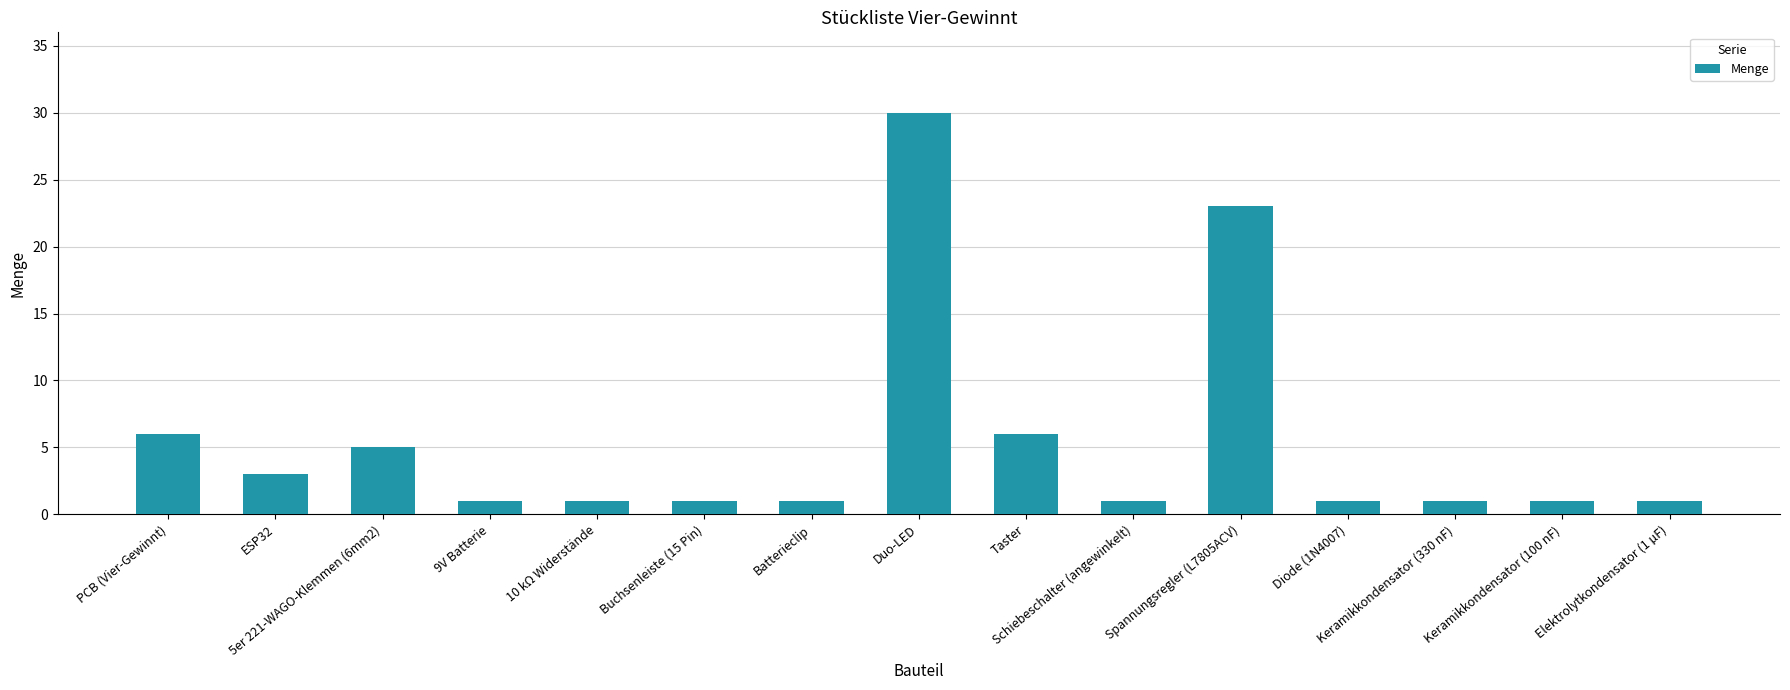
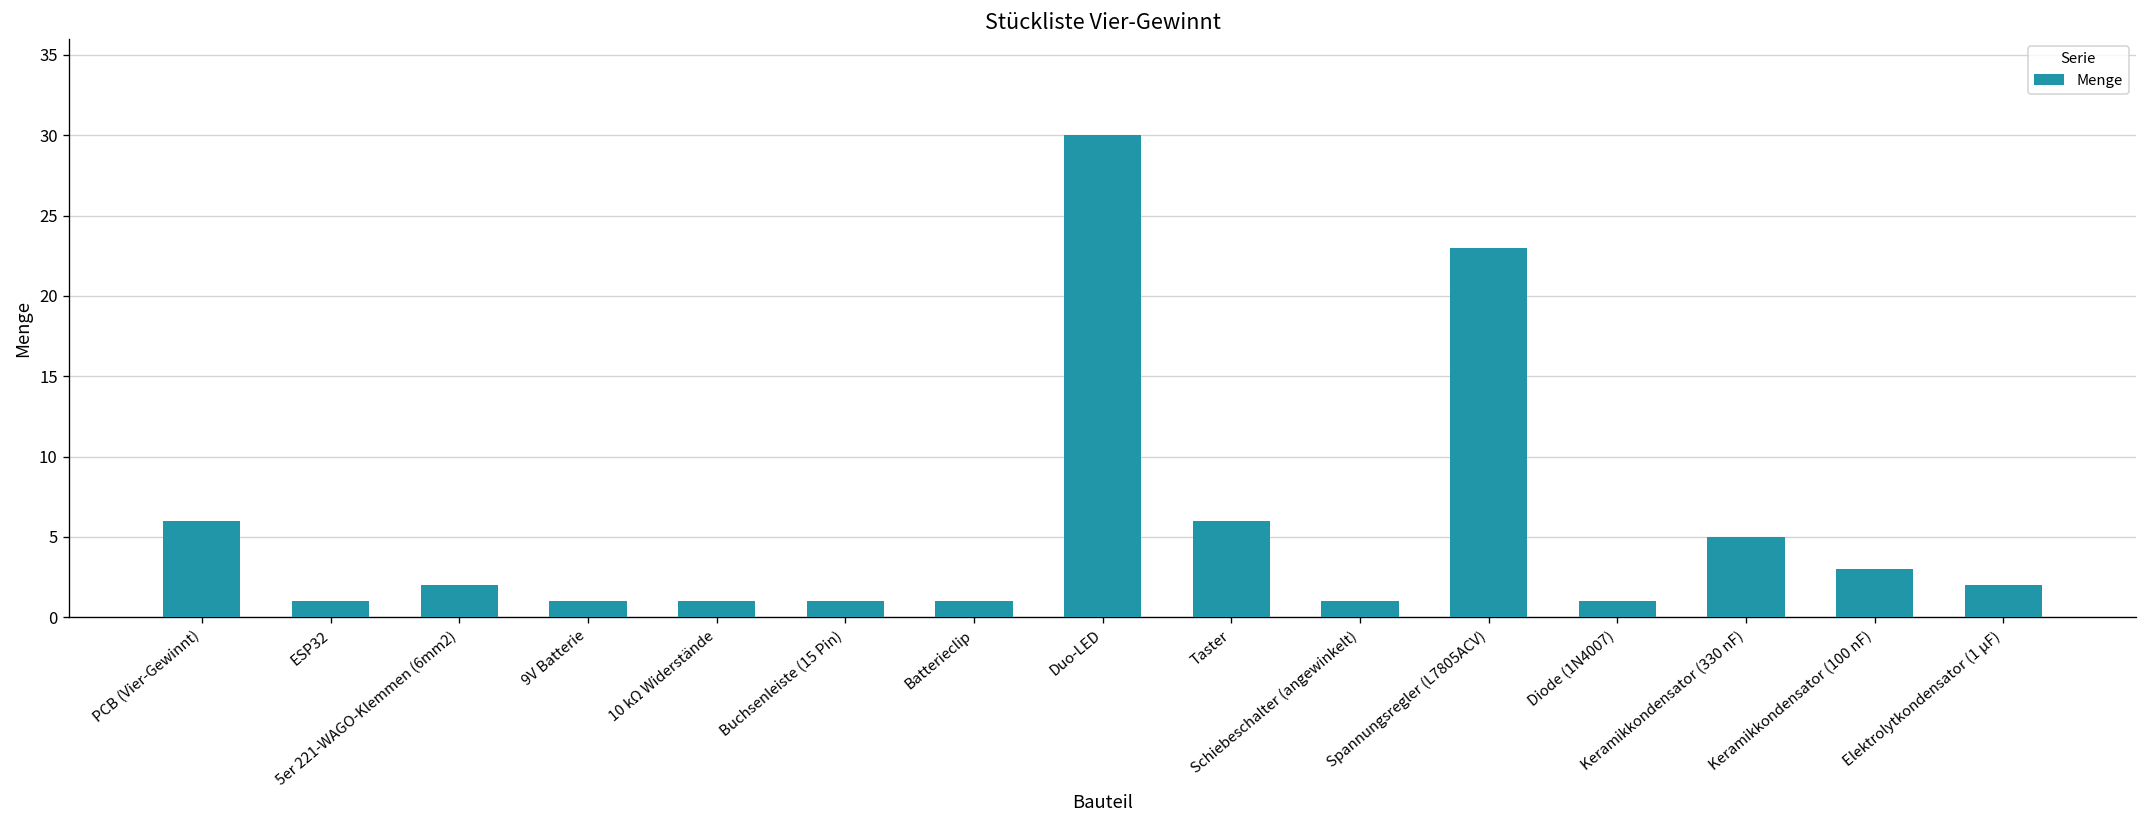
ESP32: 3 -> 1
5er 221-WAGO-Klemmen (6mm2): 5 -> 2
Keramikkondensator (330 nF): 1 -> 5
Keramikkondensator (100 nF): 1 -> 3
Elektrolytkondensator (1 µF): 1 -> 2
